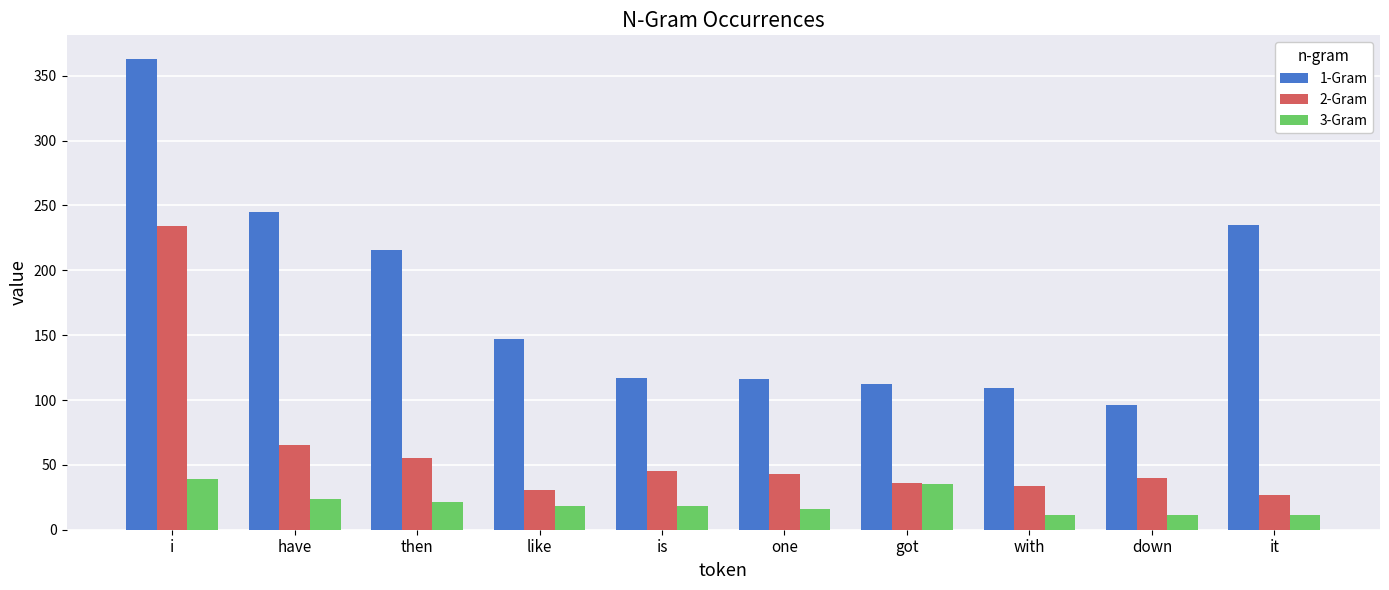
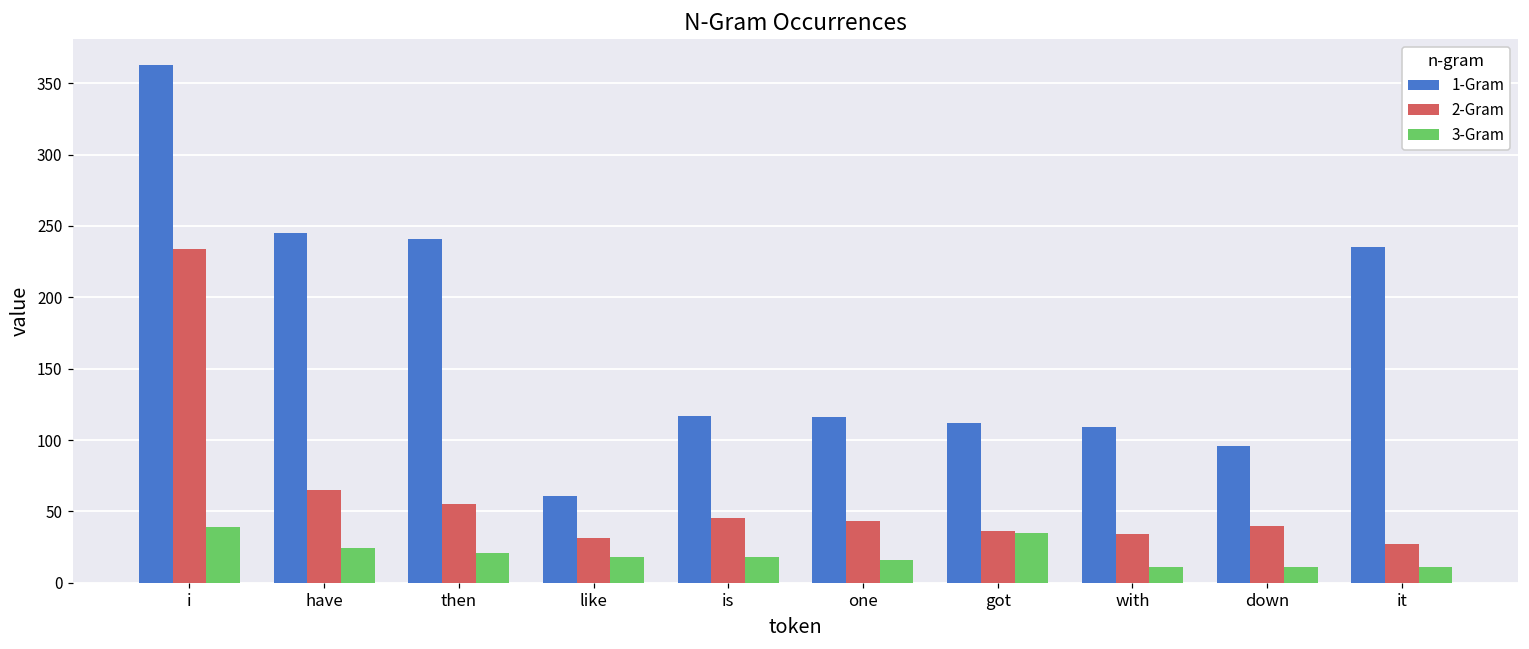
1-Gram, then: 216 -> 241
1-Gram, like: 147 -> 61
